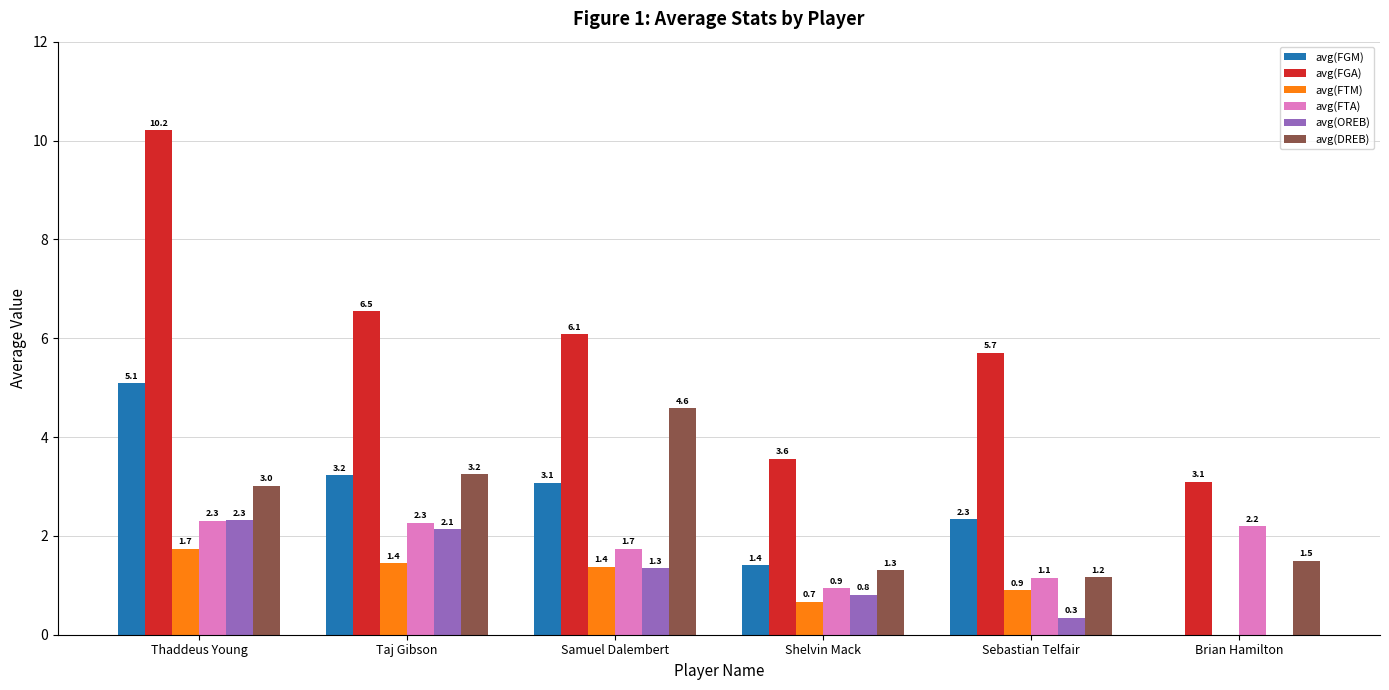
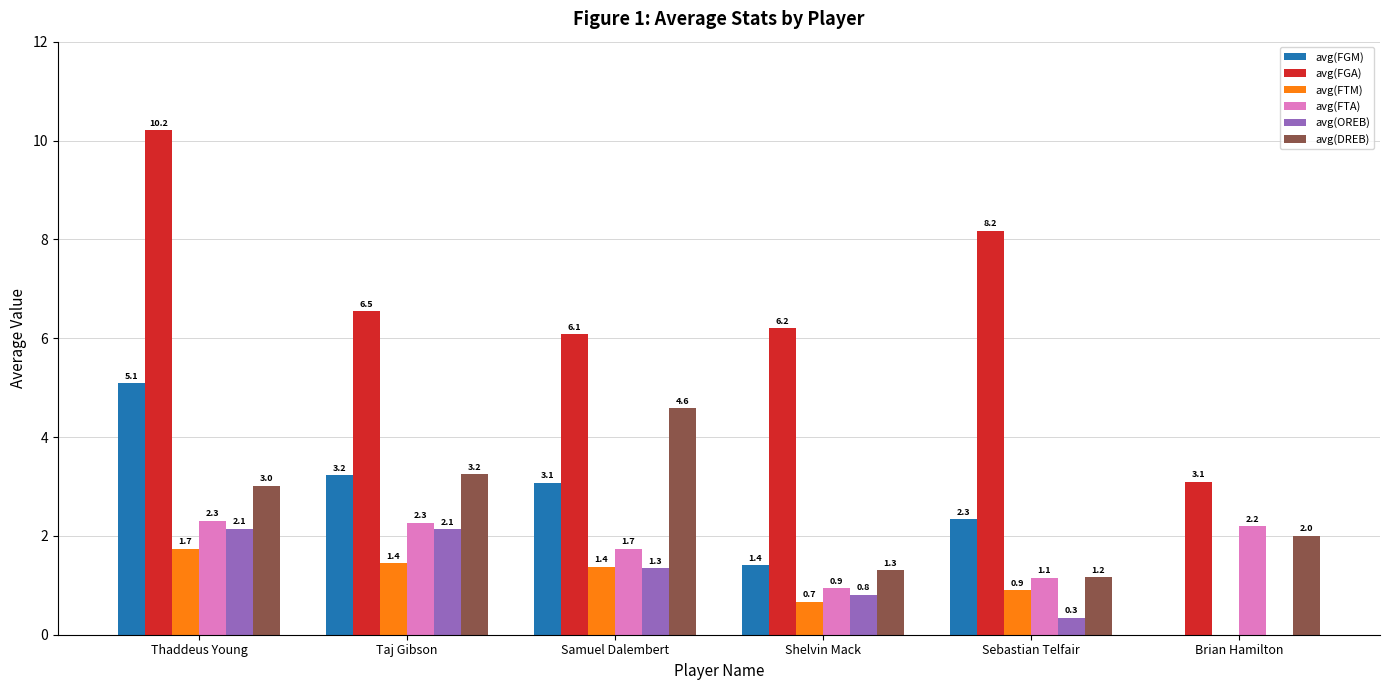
avg(OREB), Thaddeus Young: 2.3 -> 2.1
avg(FGA), Shelvin Mack: 3.6 -> 6.2
avg(FGA), Sebastian Telfair: 5.7 -> 8.2
avg(DREB), Brian Hamilton: 1.5 -> 2.0
